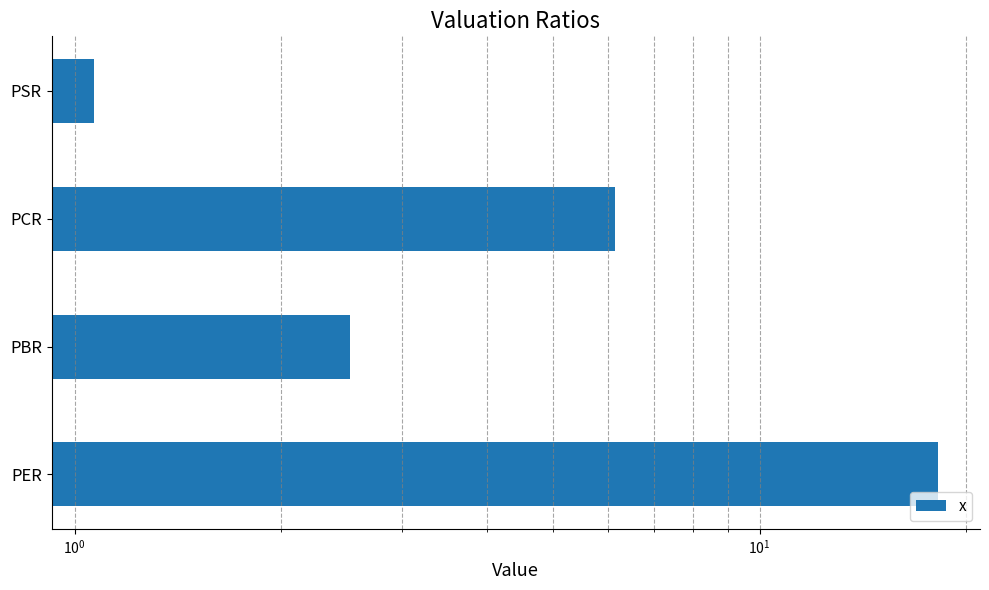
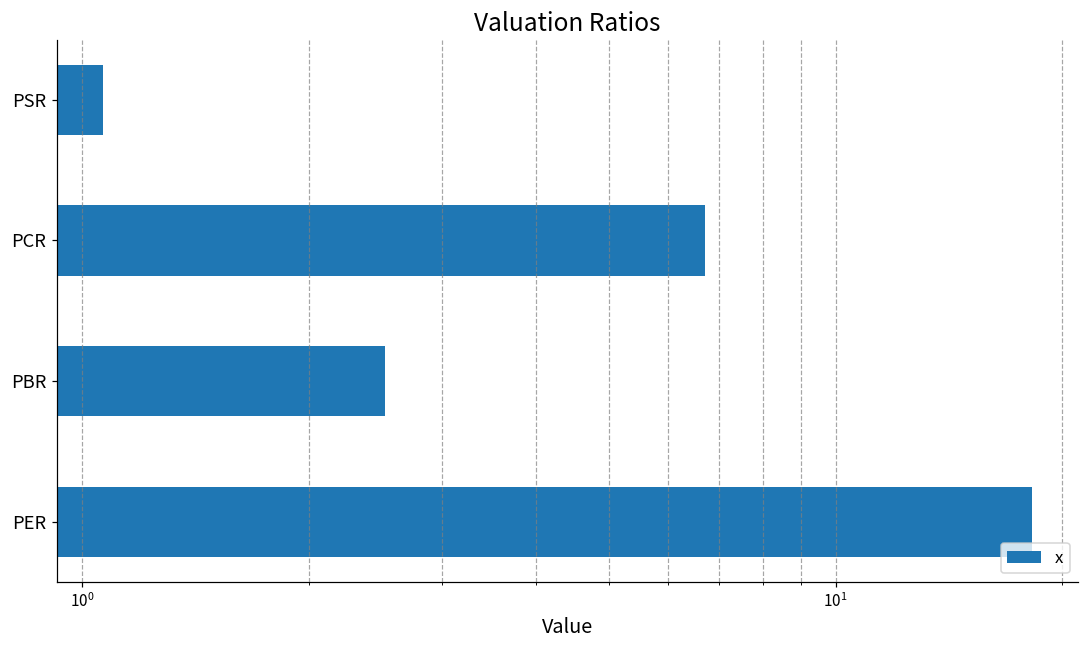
PCR: 6.1 -> 6.7
